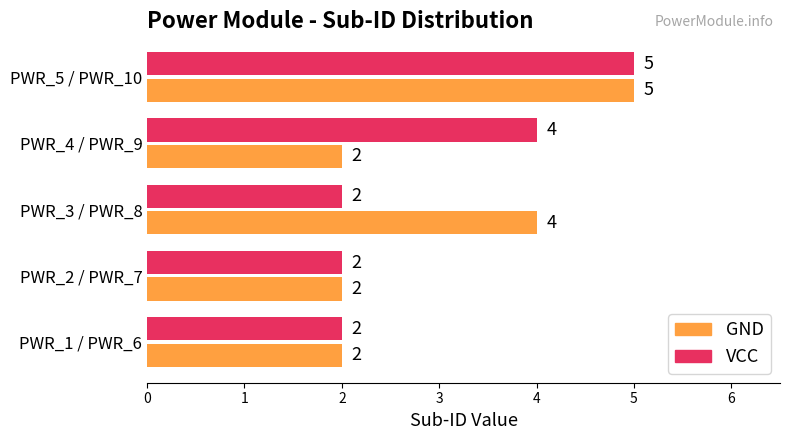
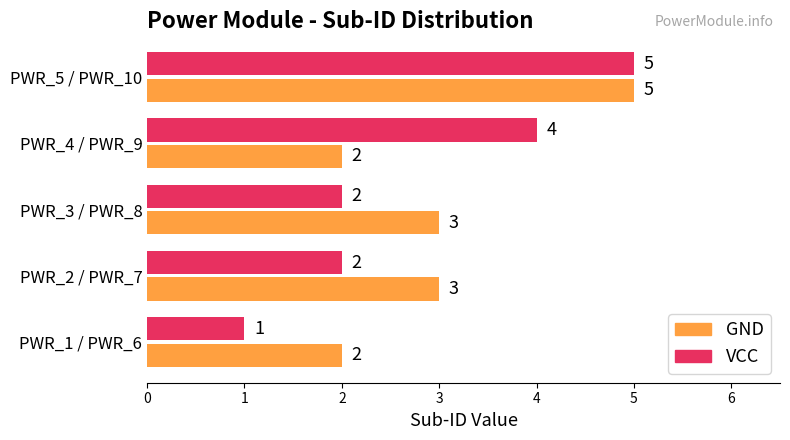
GND, PWR_3 / PWR_8: 4 -> 3
GND, PWR_2 / PWR_7: 2 -> 3
VCC, PWR_1 / PWR_6: 2 -> 1
